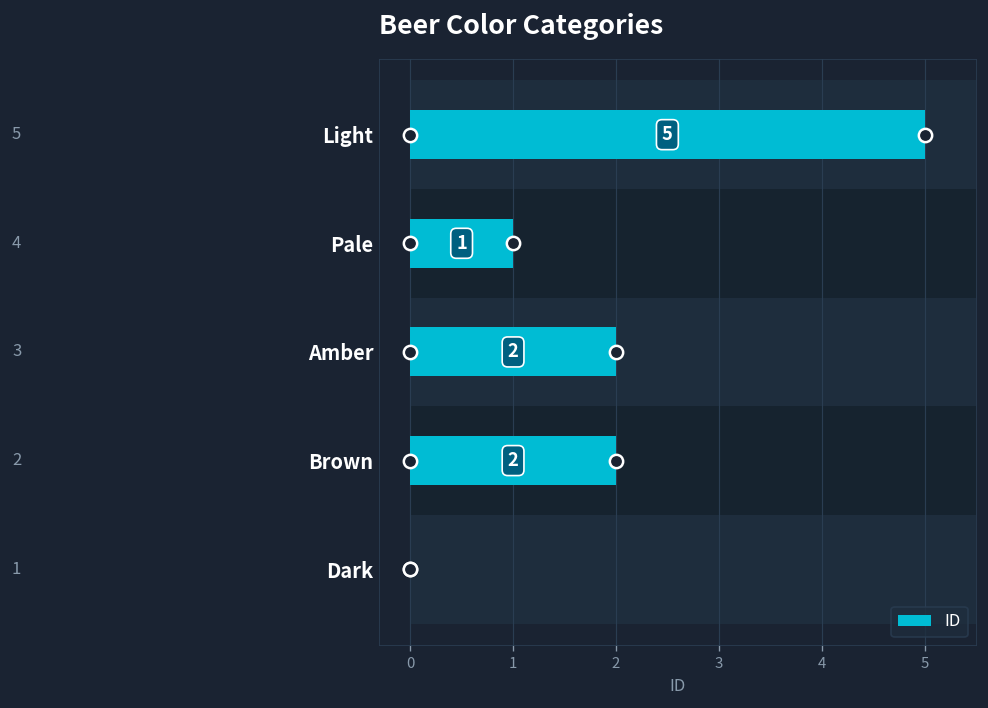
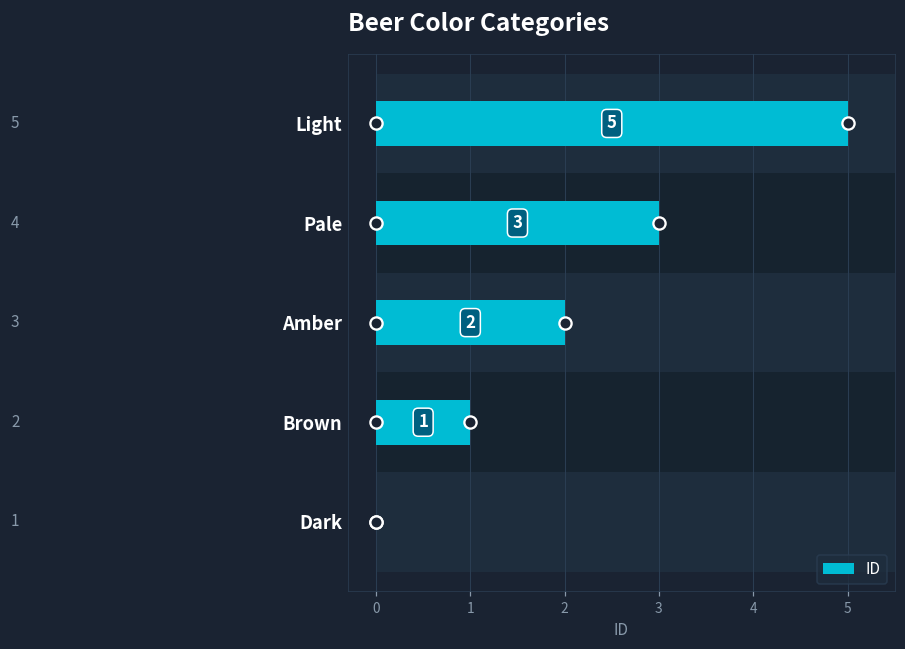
ID, Pale: 1 -> 3
ID, Brown: 2 -> 1
